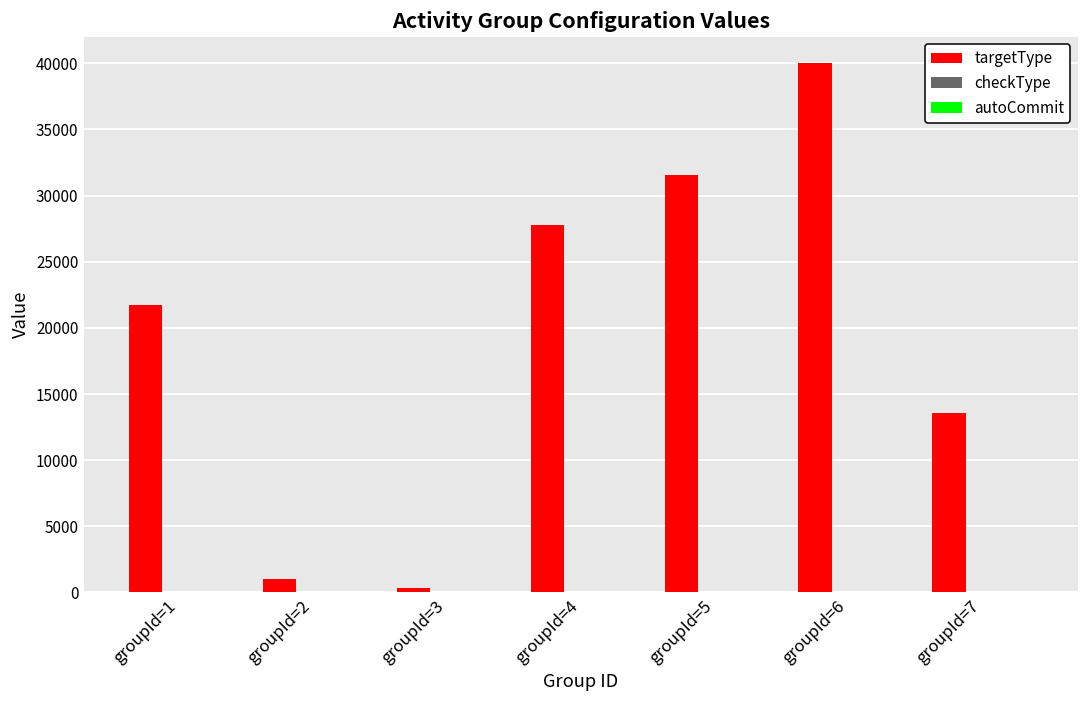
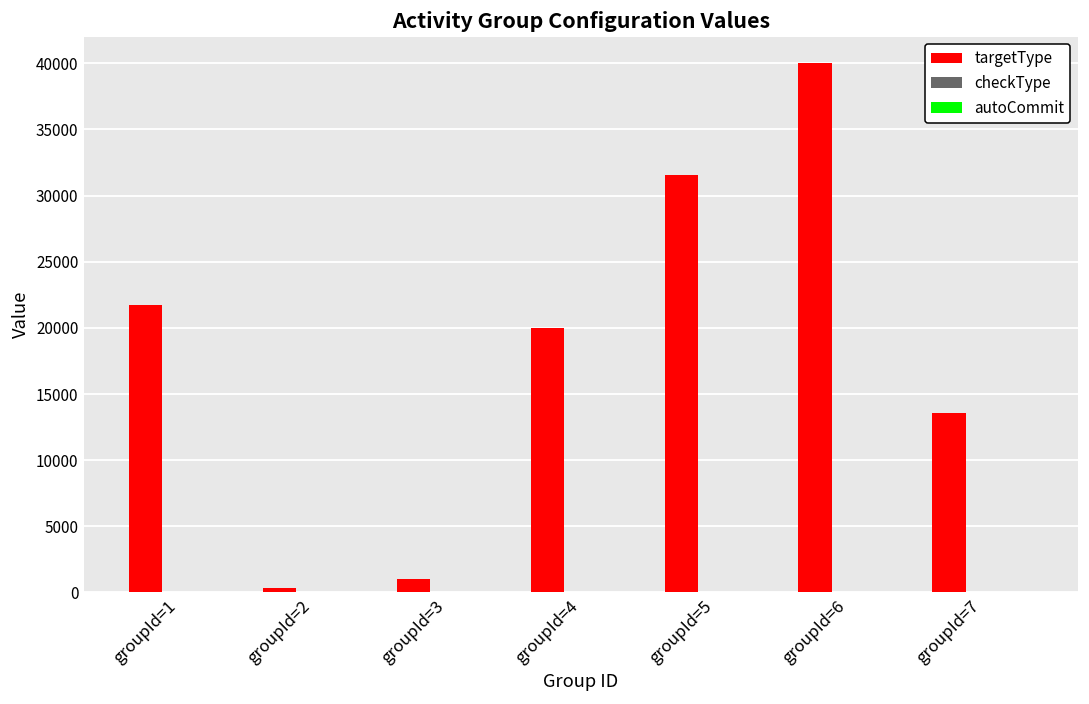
targetType, groupId=2: 1000 -> 300
targetType, groupId=3: 300 -> 1000
targetType, groupId=4: 27800 -> 20000
